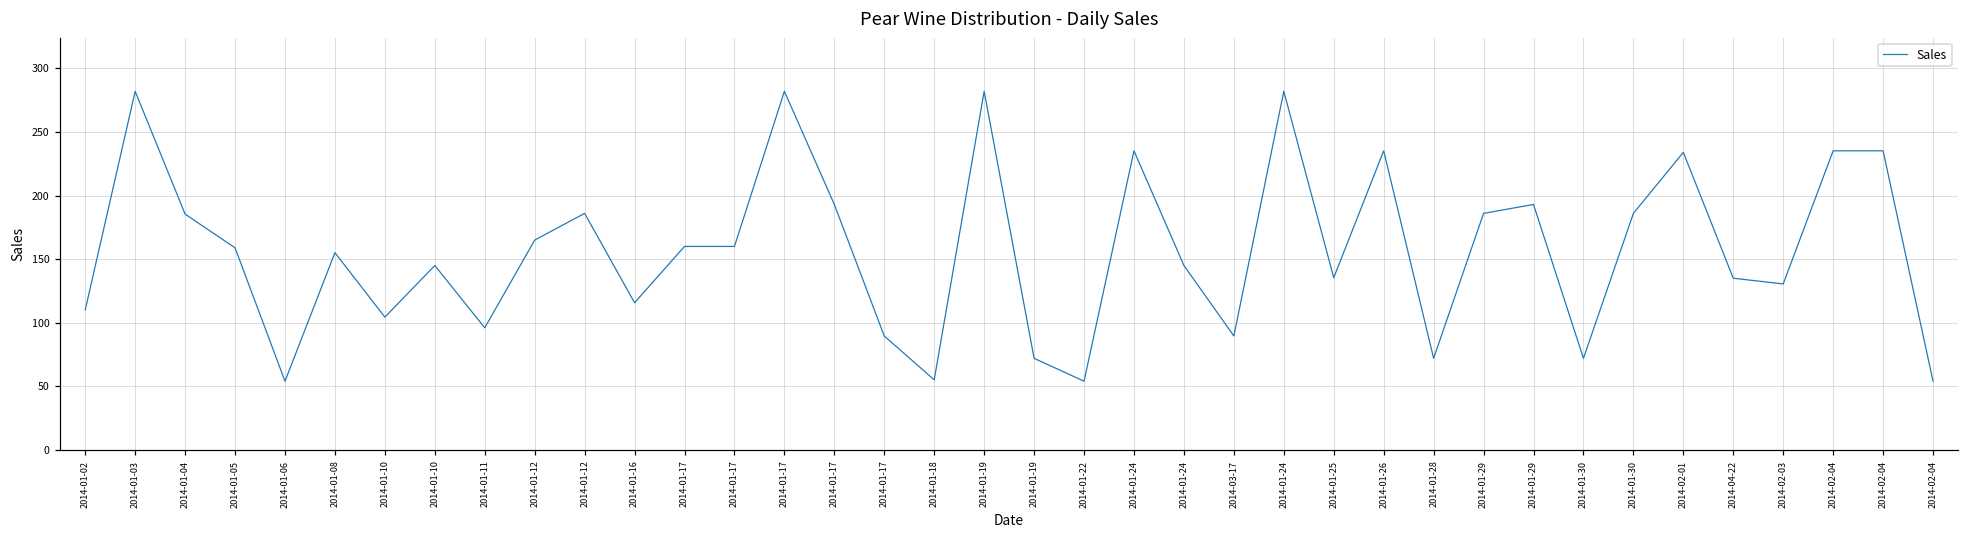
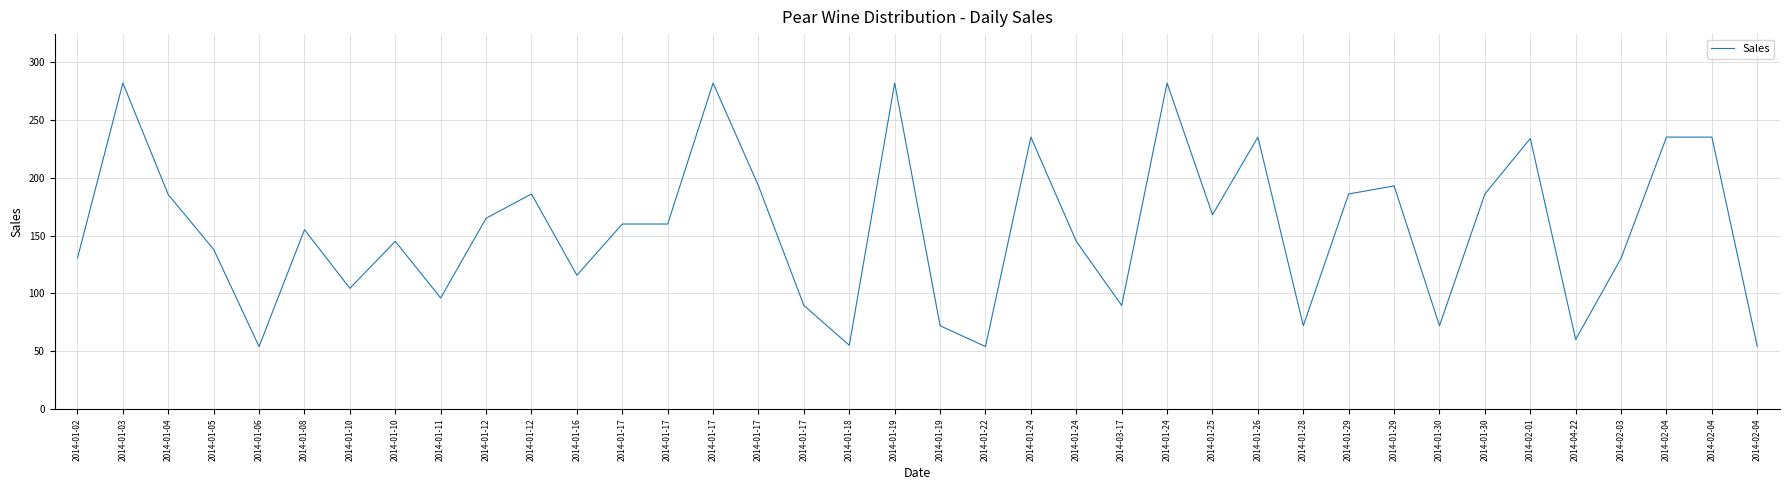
2014-01-02: 110 -> 131
2014-01-05: 159 -> 138
2014-01-25: 135 -> 168
2014-04-22: 135 -> 60
